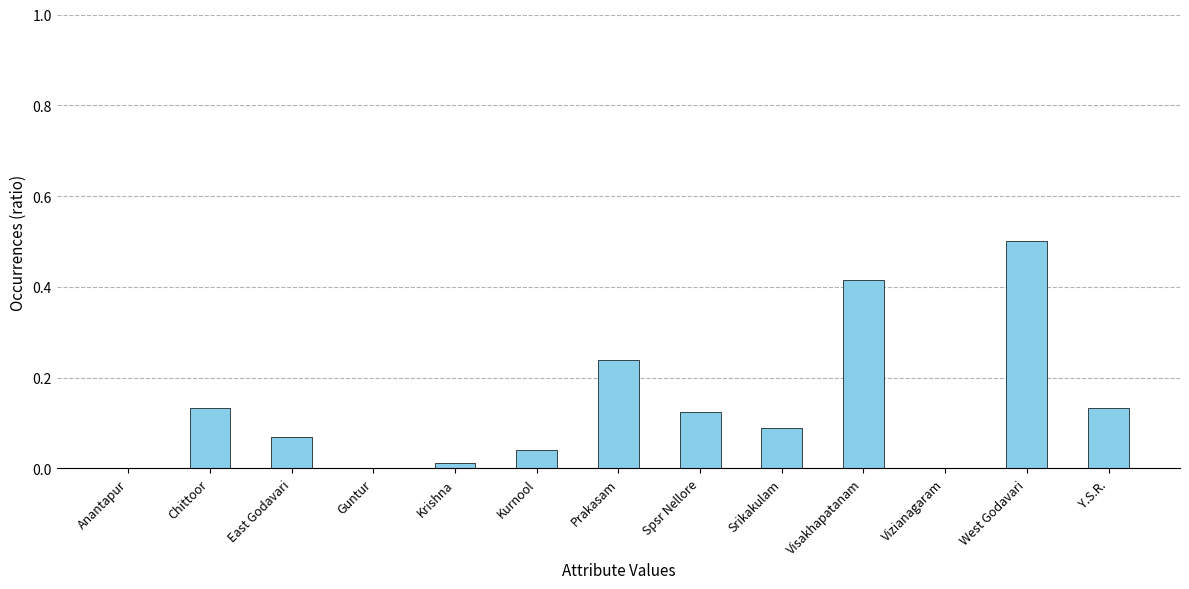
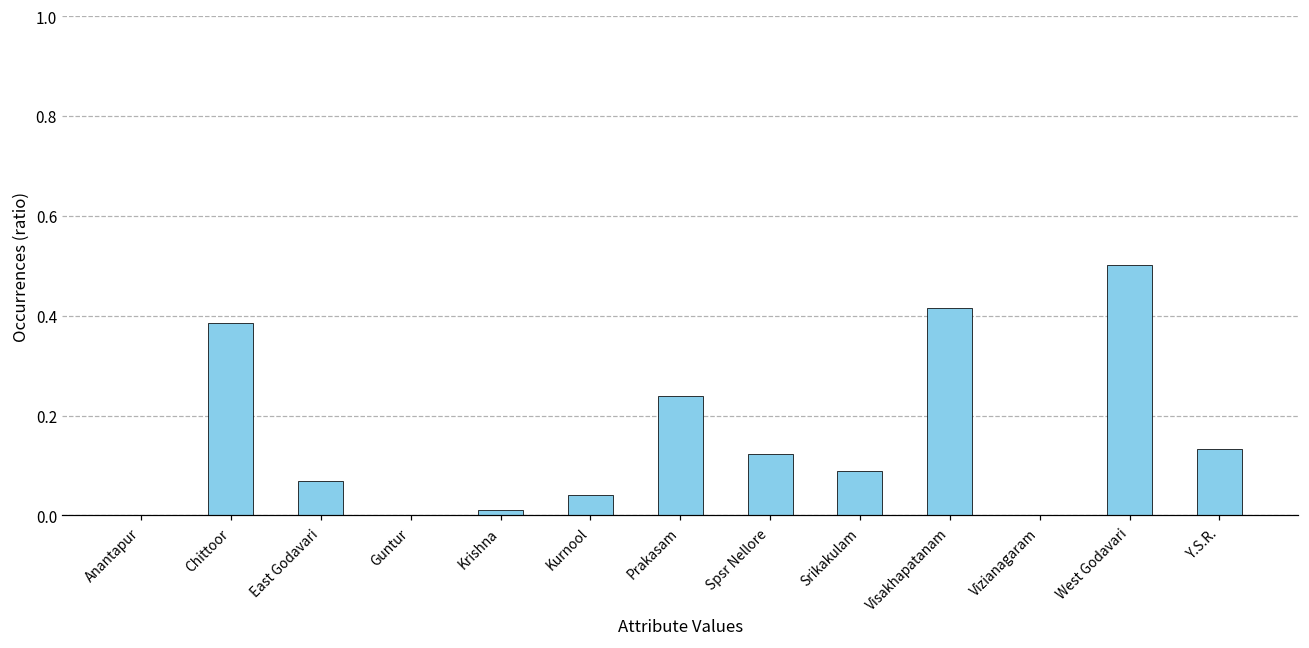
Chittoor: 0.13 -> 0.39
